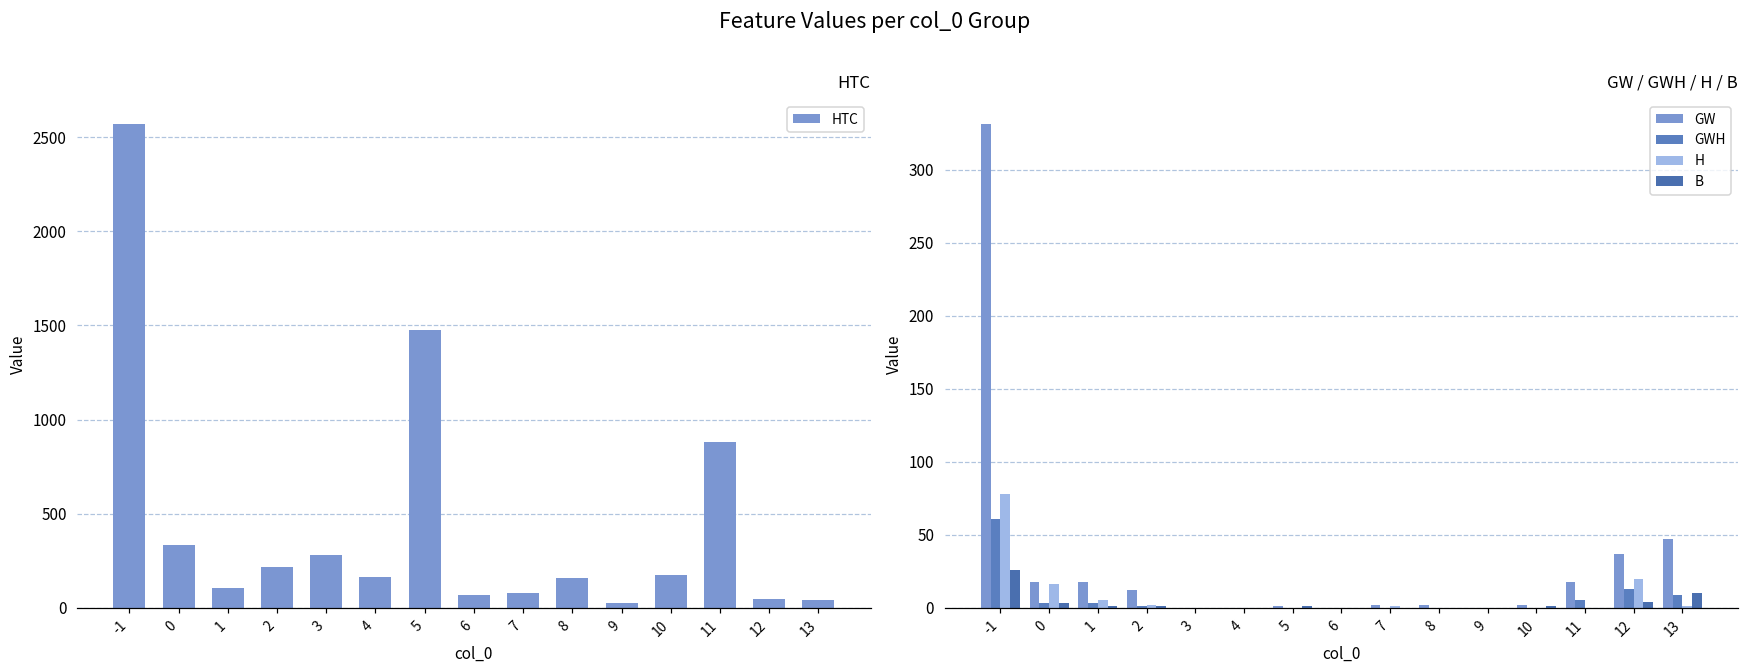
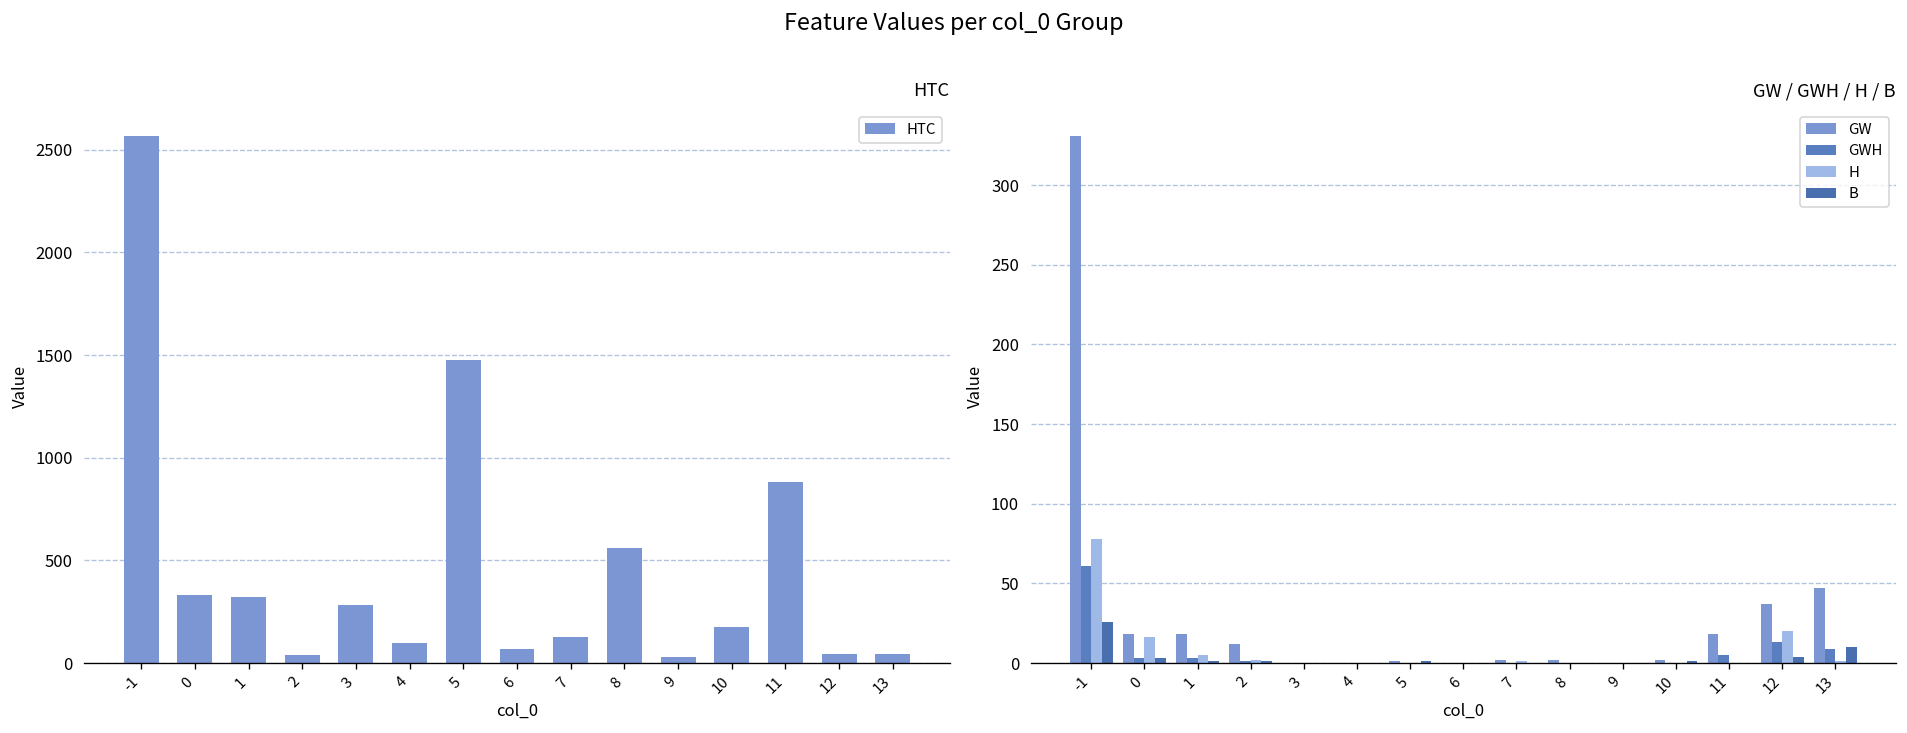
HTC, 1: 100 -> 320
HTC, 2: 220 -> 40
HTC, 4: 170 -> 100
HTC, 7: 80 -> 120
HTC, 8: 160 -> 560
